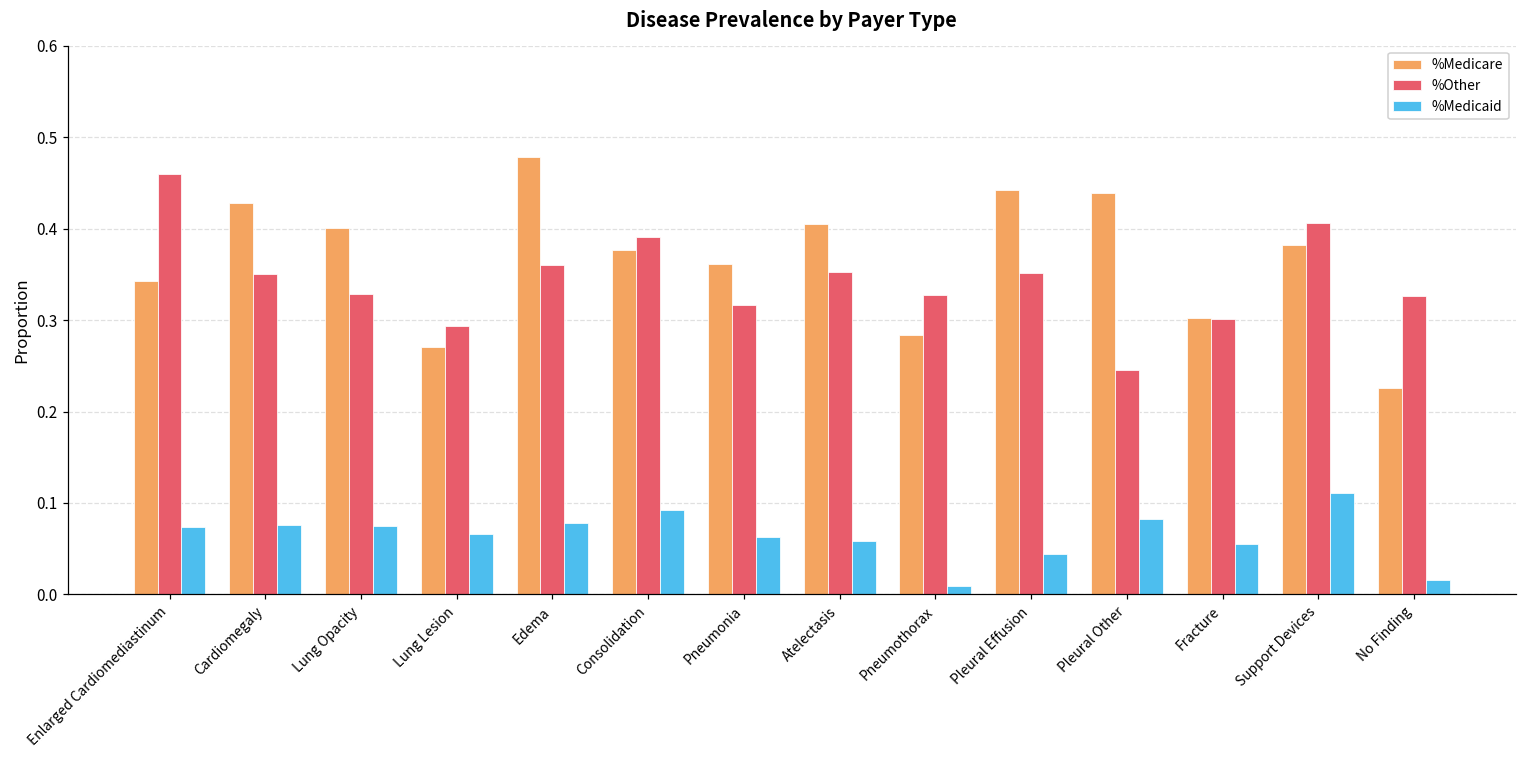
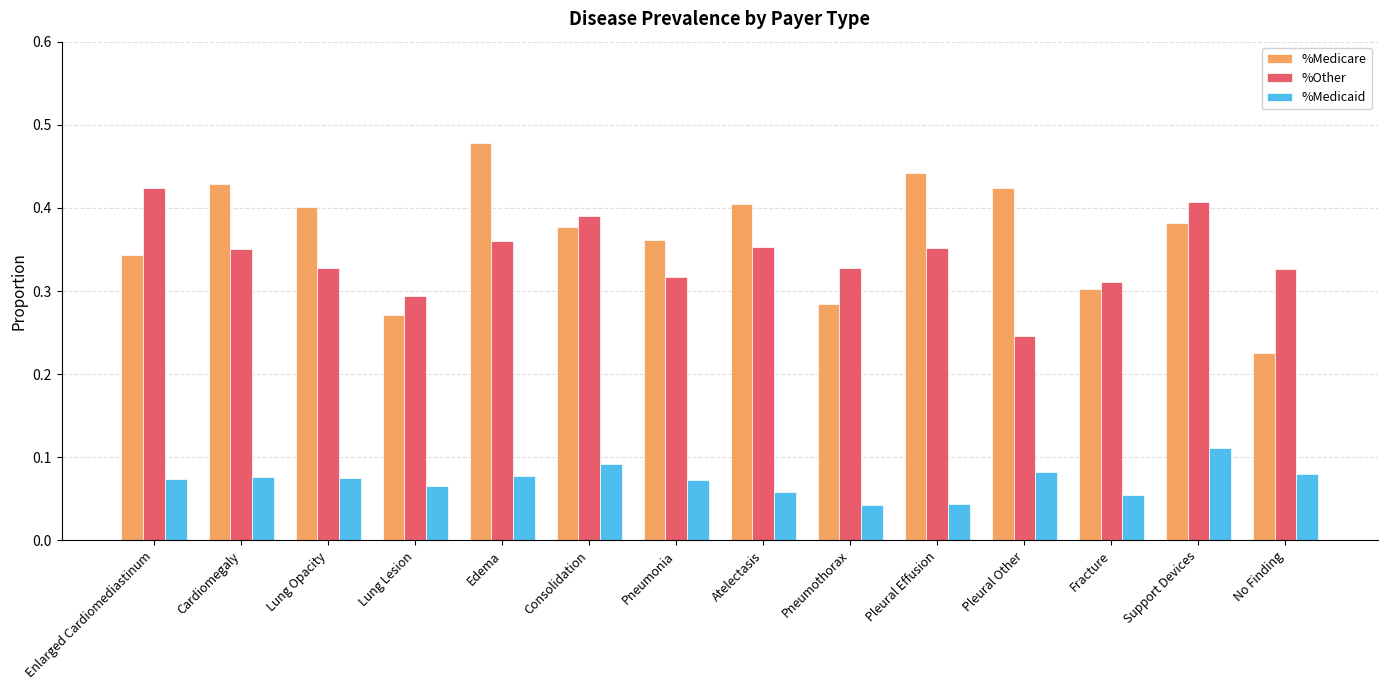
%Other, Enlarged Cardiomediastinum: 0.46 -> 0.42
%Medicaid, Pneumonia: 0.06 -> 0.07
%Medicaid, Pneumothorax: 0.01 -> 0.04
%Medicare, Pleural Other: 0.44 -> 0.42
%Other, Fracture: 0.30 -> 0.31
%Medicaid, No Finding: 0.02 -> 0.08
